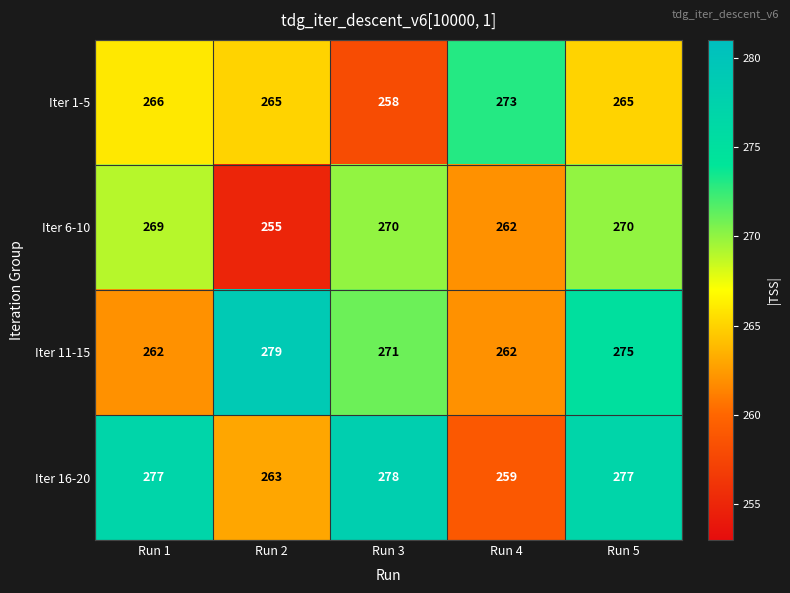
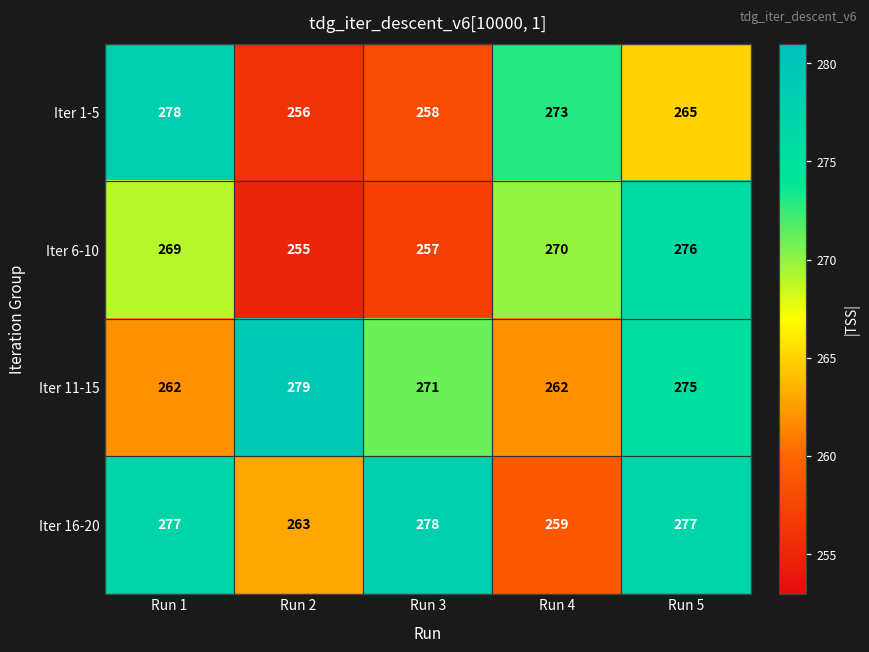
Iter 1-5, Run 1: 266 -> 278
Iter 1-5, Run 2: 265 -> 256
Iter 6-10, Run 3: 270 -> 257
Iter 6-10, Run 4: 262 -> 270
Iter 6-10, Run 5: 270 -> 276
